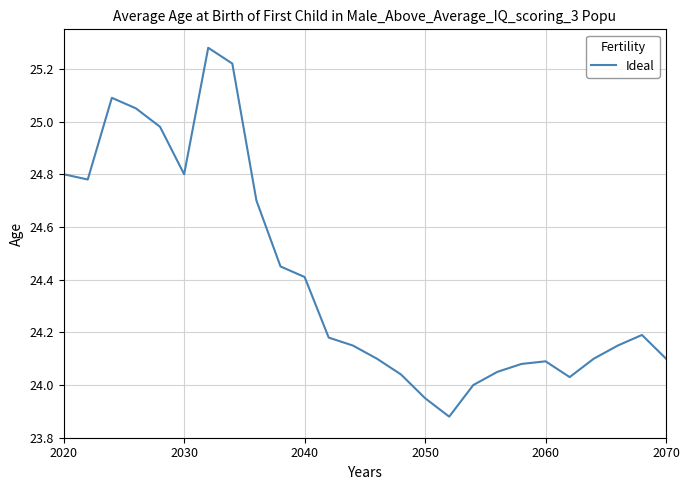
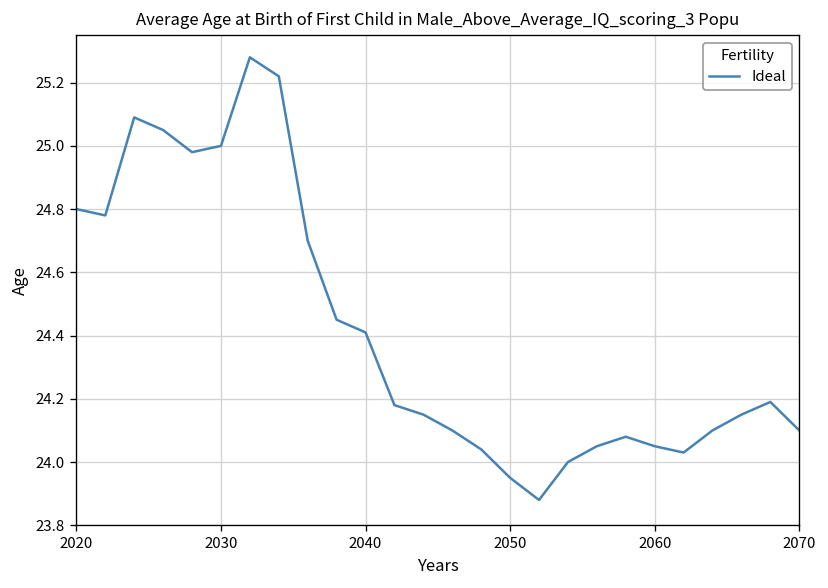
2030: 24.8 -> 25.0
2060: 24.09 -> 24.05
